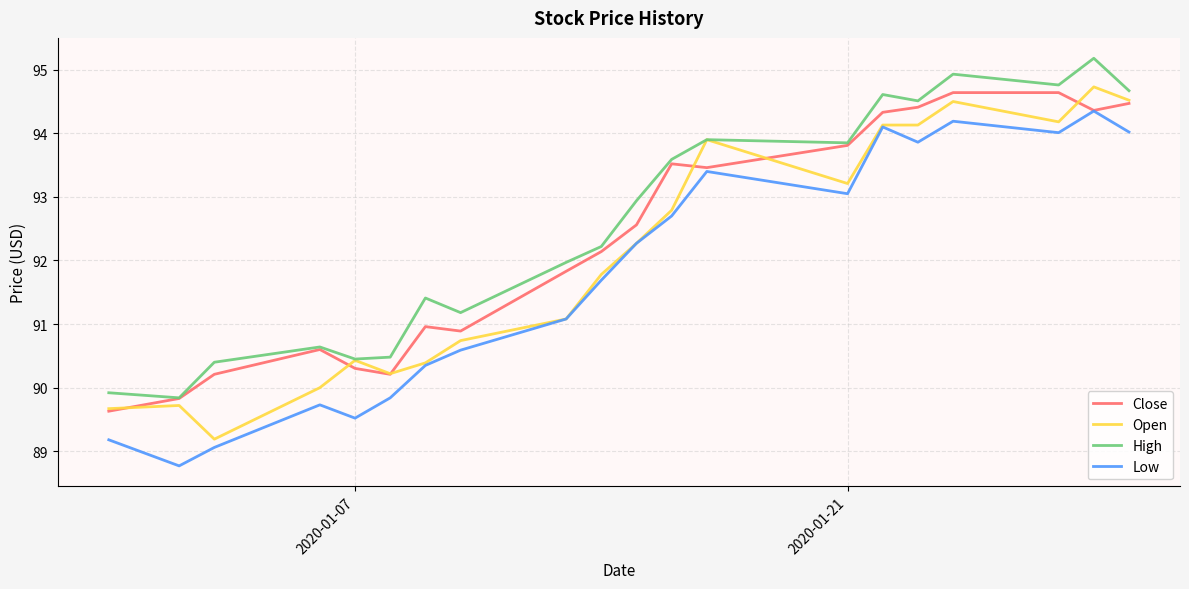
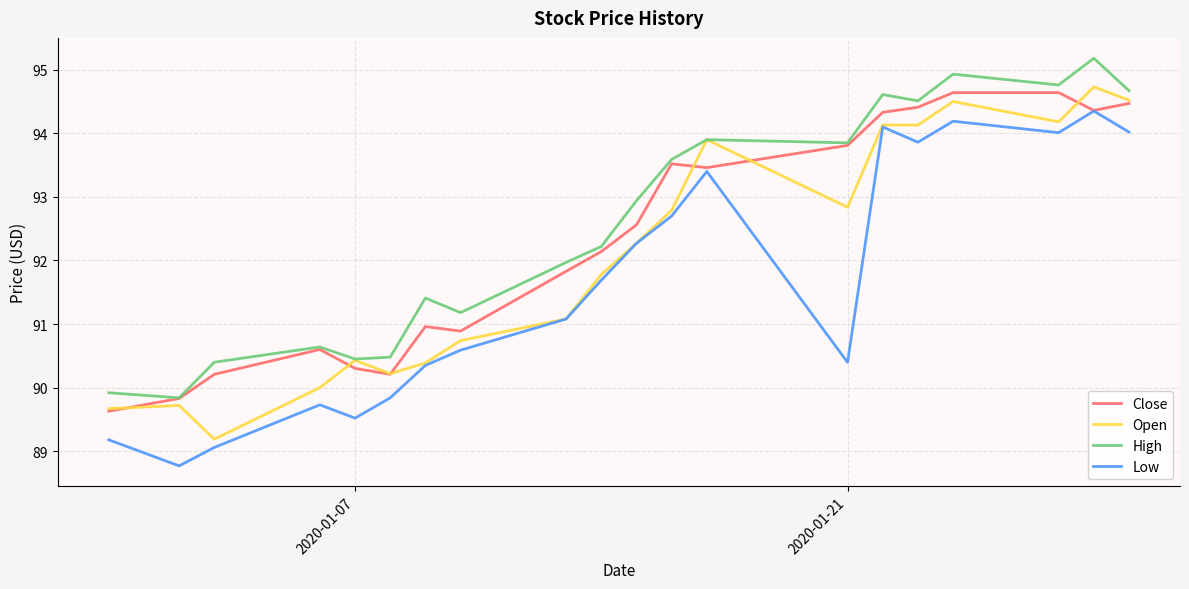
Open, 2020-01-21: 93.2 -> 92.8
Low, 2020-01-21: 93.1 -> 90.4
